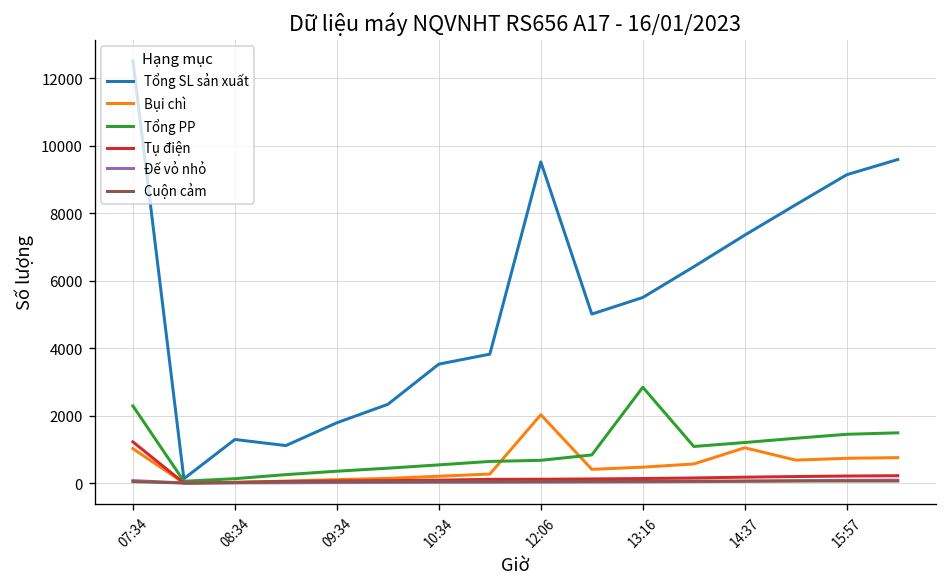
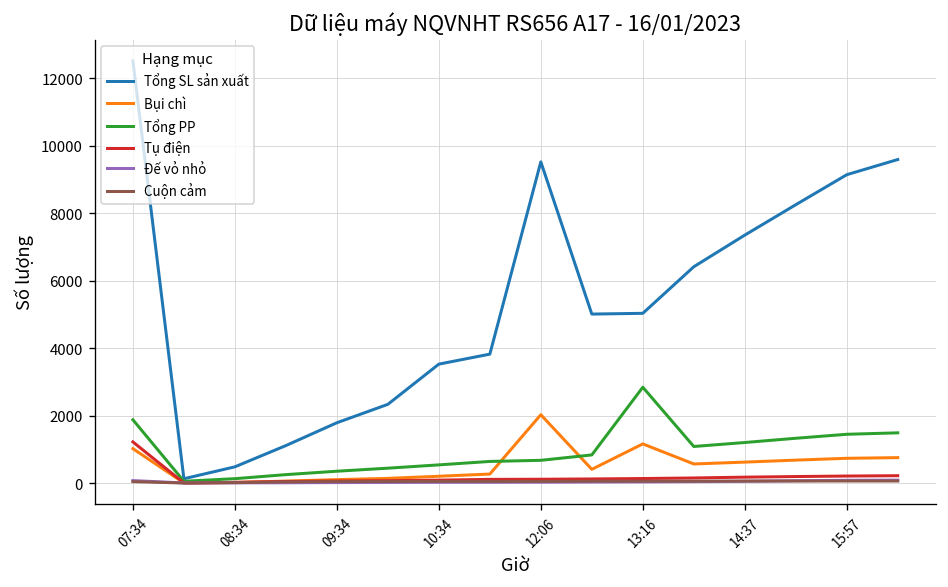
Tổng PP, 07:34: 2300 -> 1900
Tổng SL sản xuất, 08:34: 1300 -> 500
Tổng SL sản xuất, 13:16: 5500 -> 5000
Bụi chì, 13:16: 500 -> 1200
Bụi chì, 14:37: 1000 -> 600
